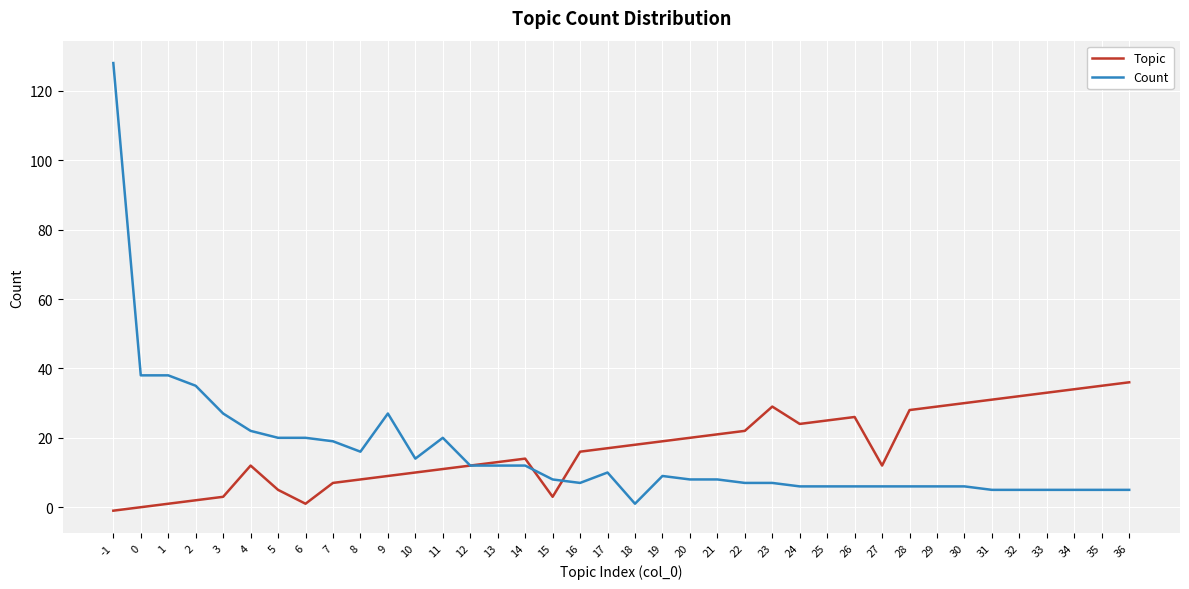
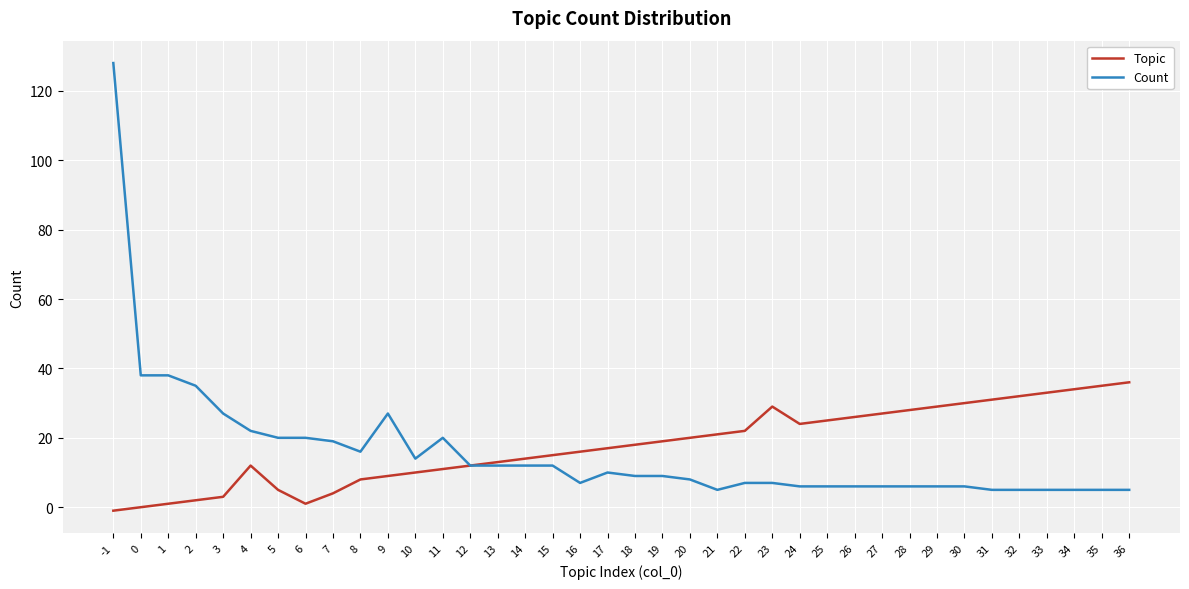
Topic, 7: 7 -> 4
Topic, 15: 3 -> 15
Count, 15: 8 -> 12
Count, 18: 1 -> 9
Count, 21: 8 -> 5
Topic, 27: 12 -> 27
